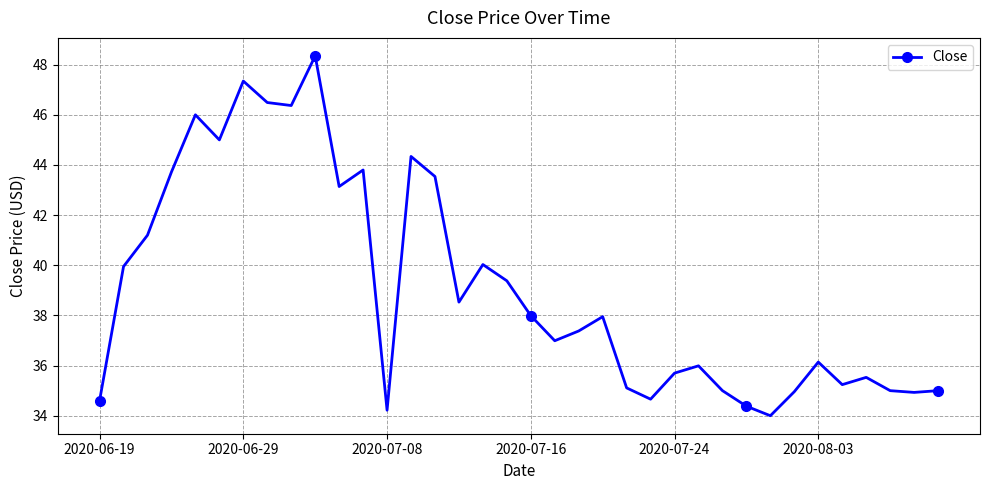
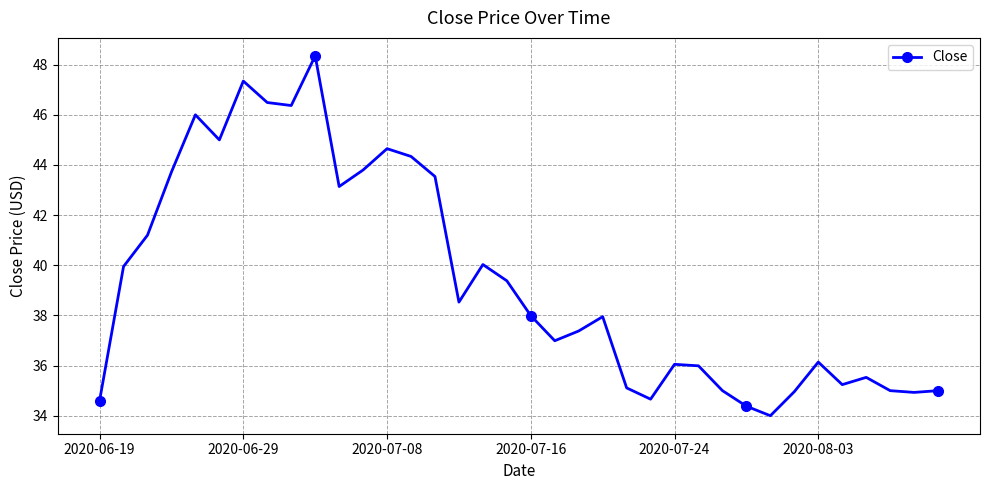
2020-07-08: 34.2 -> 44.7
2020-07-24: 35.7 -> 36.0
